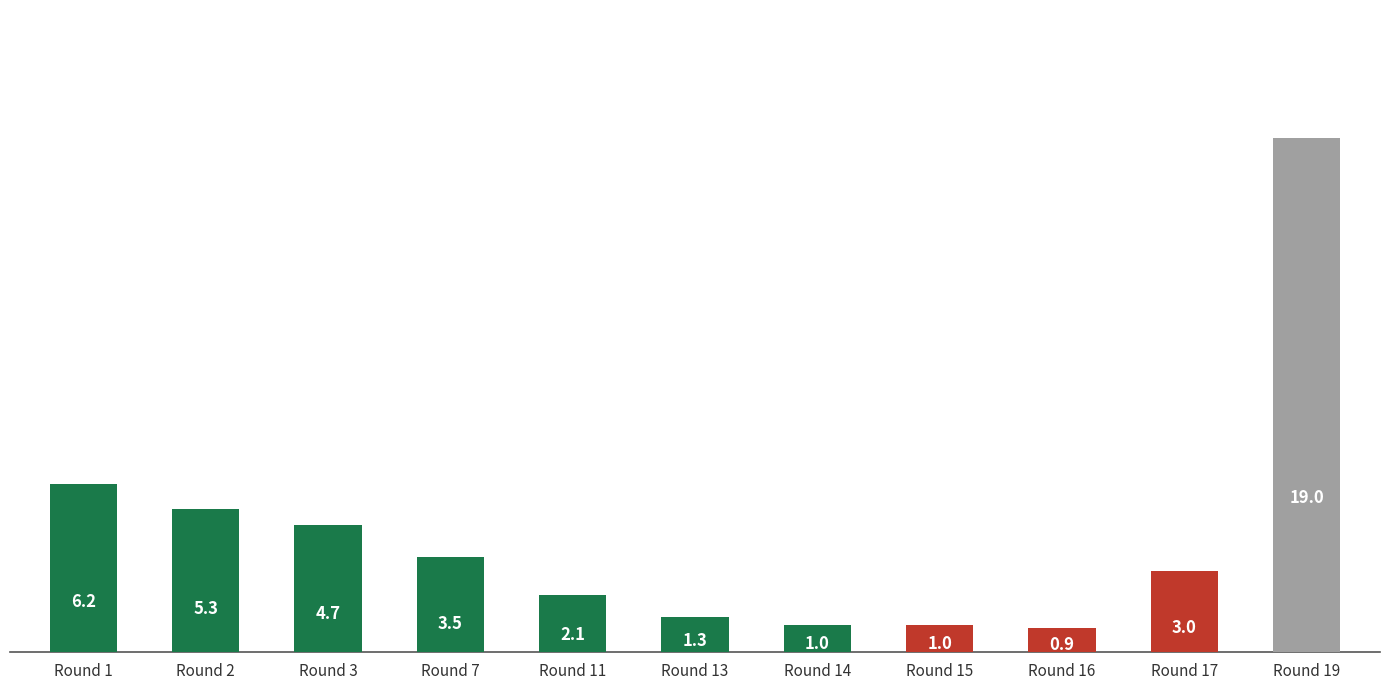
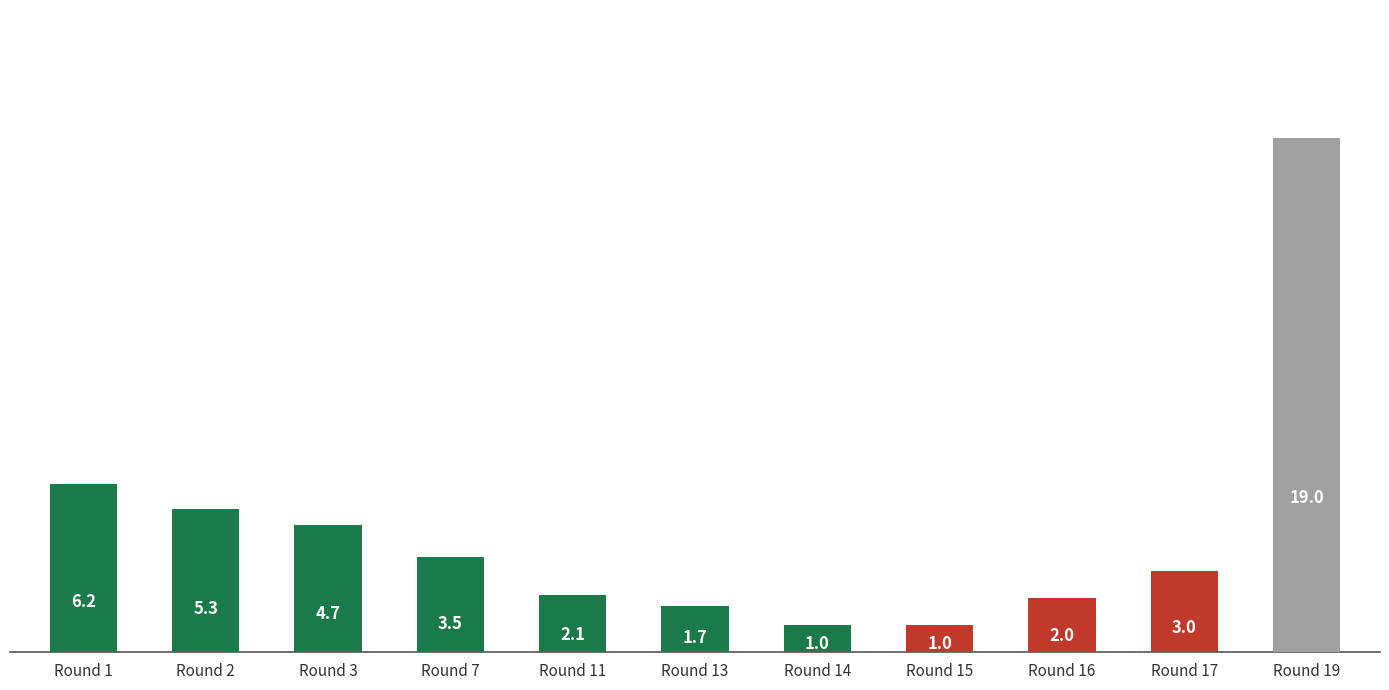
Round 13: 1.3 -> 1.7
Round 16: 0.9 -> 2.0
